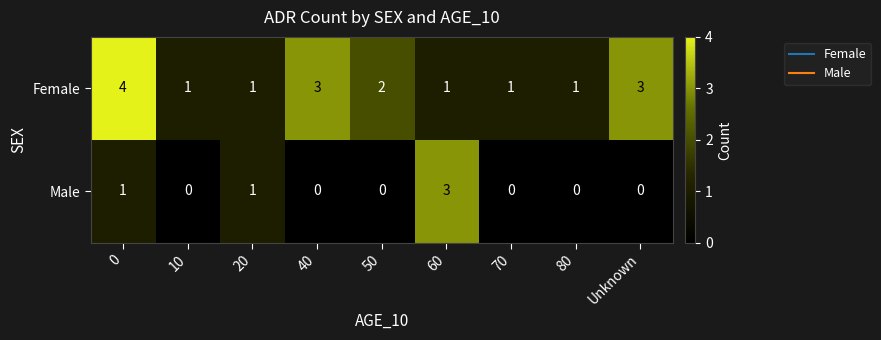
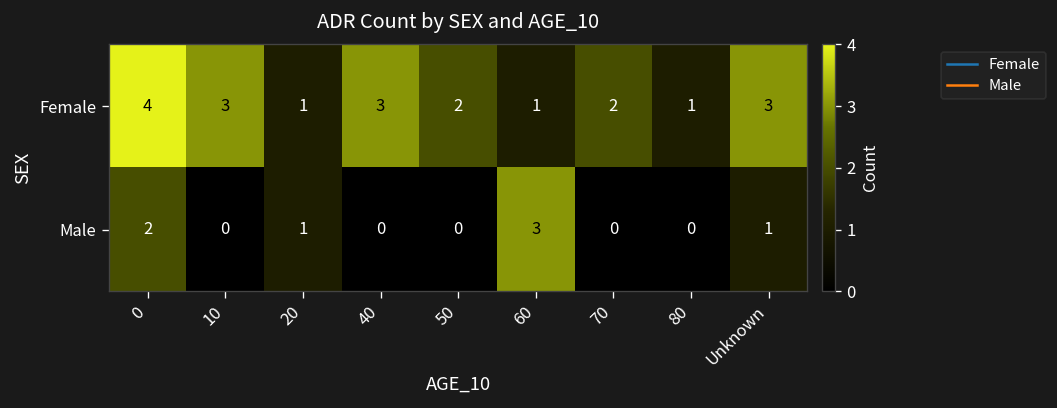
Female, 10: 1 -> 3
Female, 70: 1 -> 2
Male, 0: 1 -> 2
Male, Unknown: 0 -> 1
